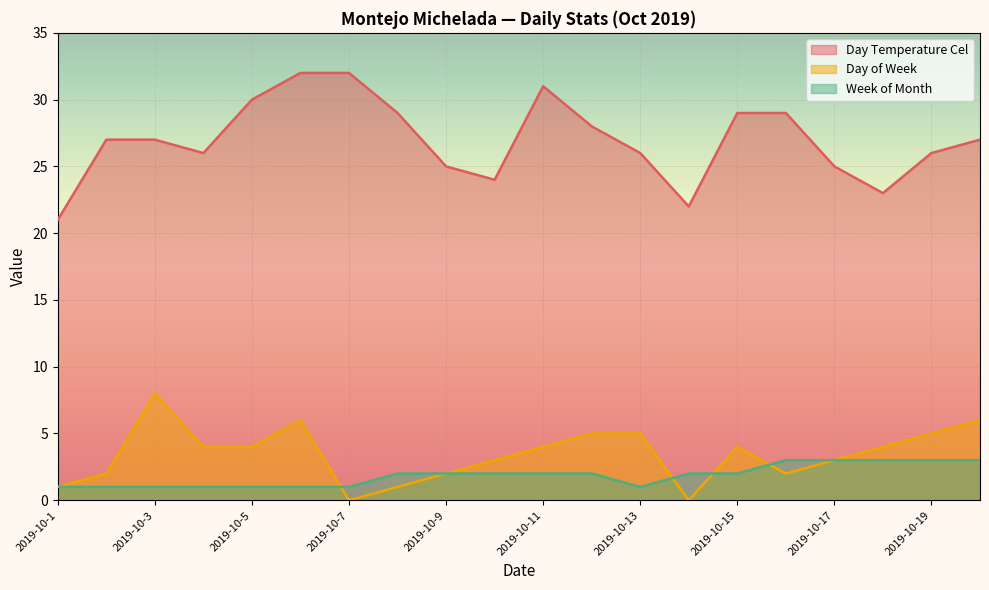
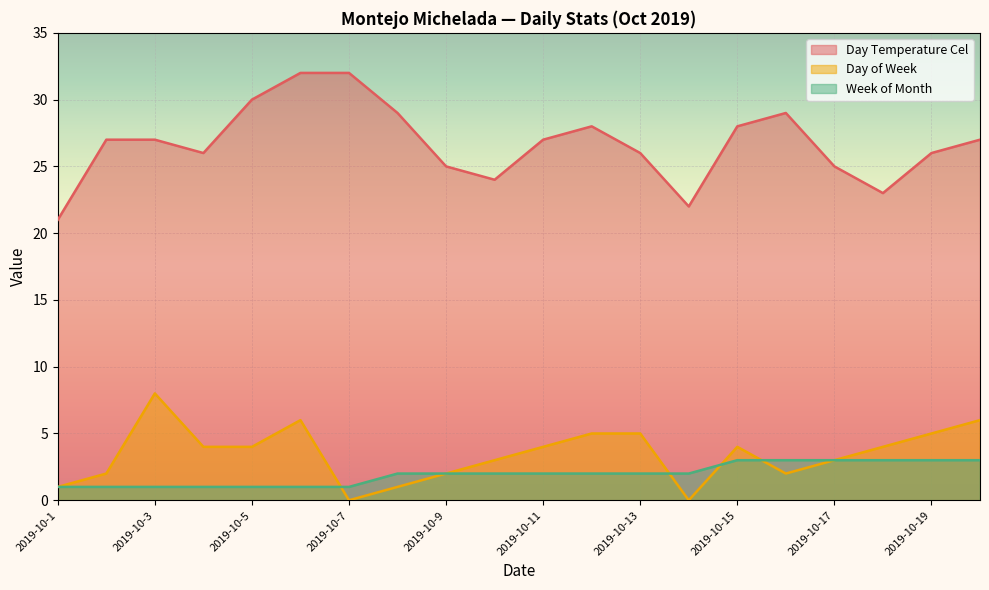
Day Temperature Cel, 2019-10-11: 31 -> 27
Week of Month, 2019-10-13: 1 -> 2
Day Temperature Cel, 2019-10-15: 29 -> 28
Week of Month, 2019-10-15: 2 -> 3
